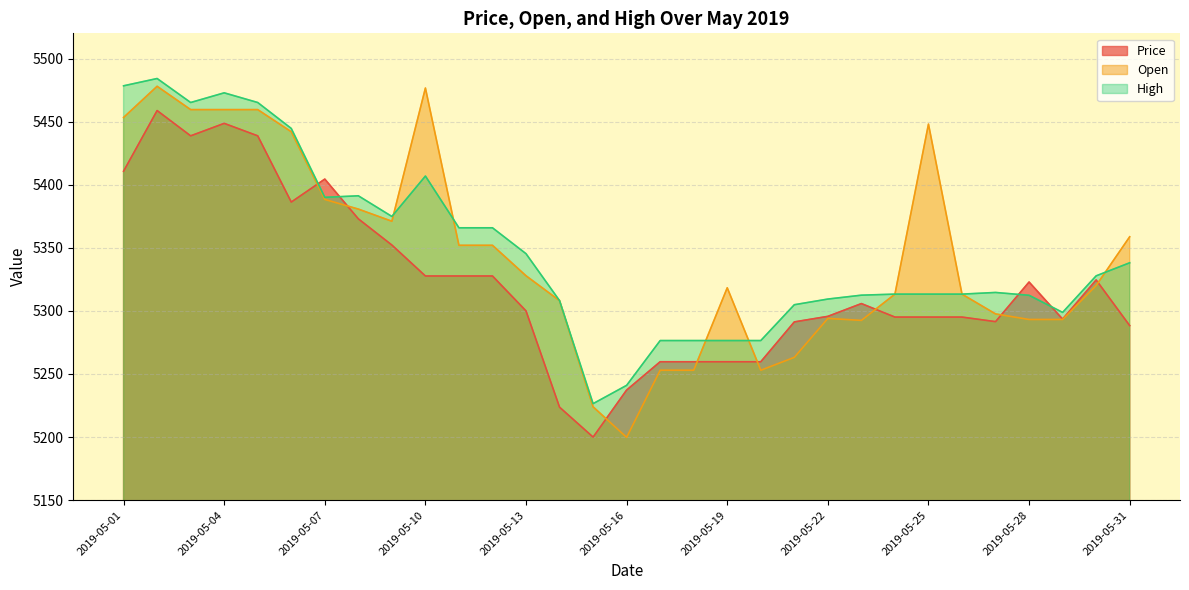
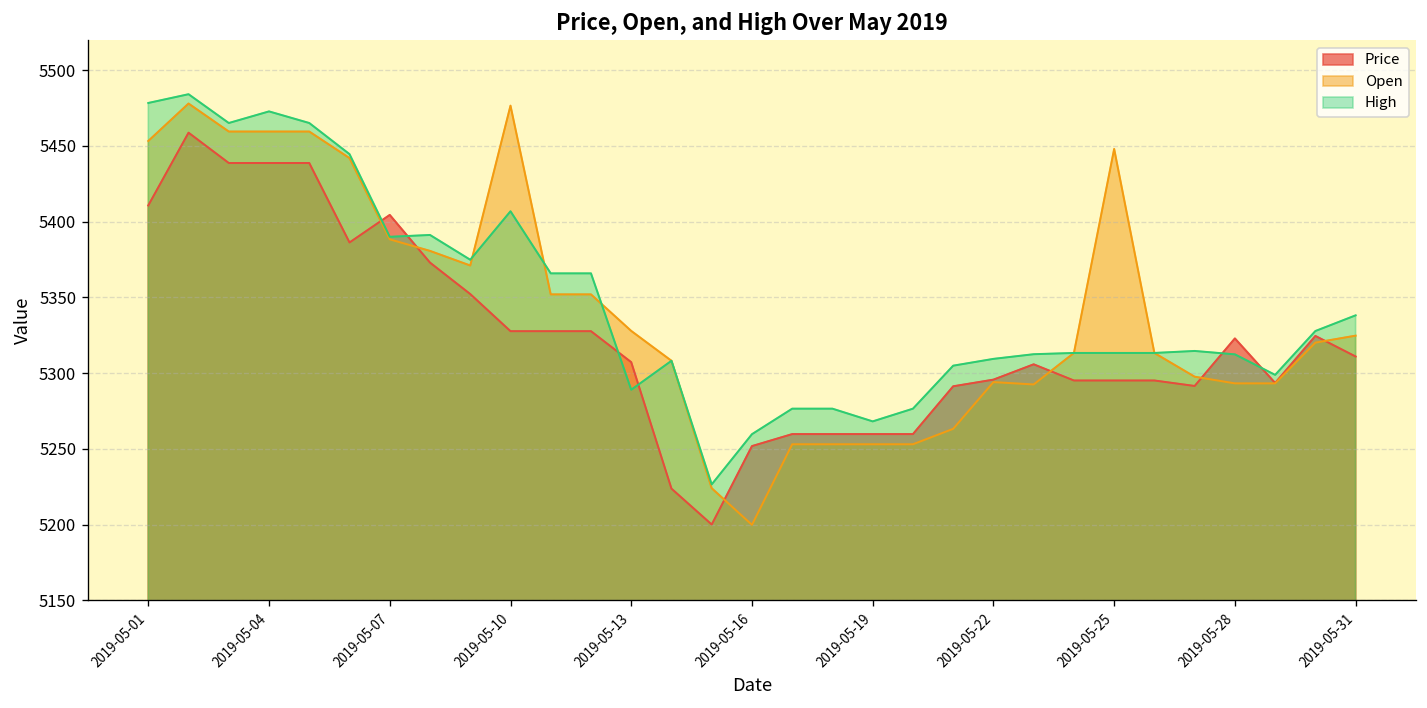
Price, 2019-05-04: 5449 -> 5439
Price, 2019-05-13: 5300 -> 5307
High, 2019-05-13: 5345 -> 5289
Price, 2019-05-16: 5237 -> 5252
High, 2019-05-16: 5241 -> 5260
Open, 2019-05-19: 5318 -> 5253
High, 2019-05-19: 5277 -> 5268
Price, 2019-05-31: 5288 -> 5311
Open, 2019-05-31: 5359 -> 5325
